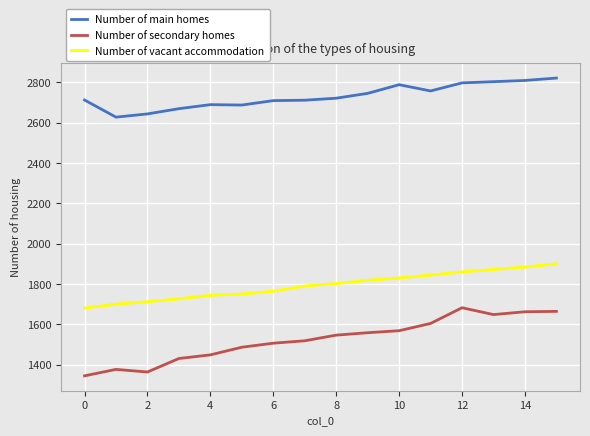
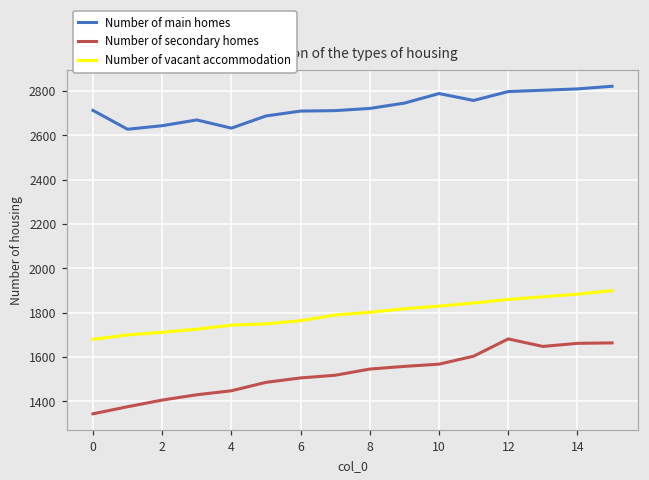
Number of secondary homes, 2: 1360 -> 1410
Number of main homes, 4: 2690 -> 2630
